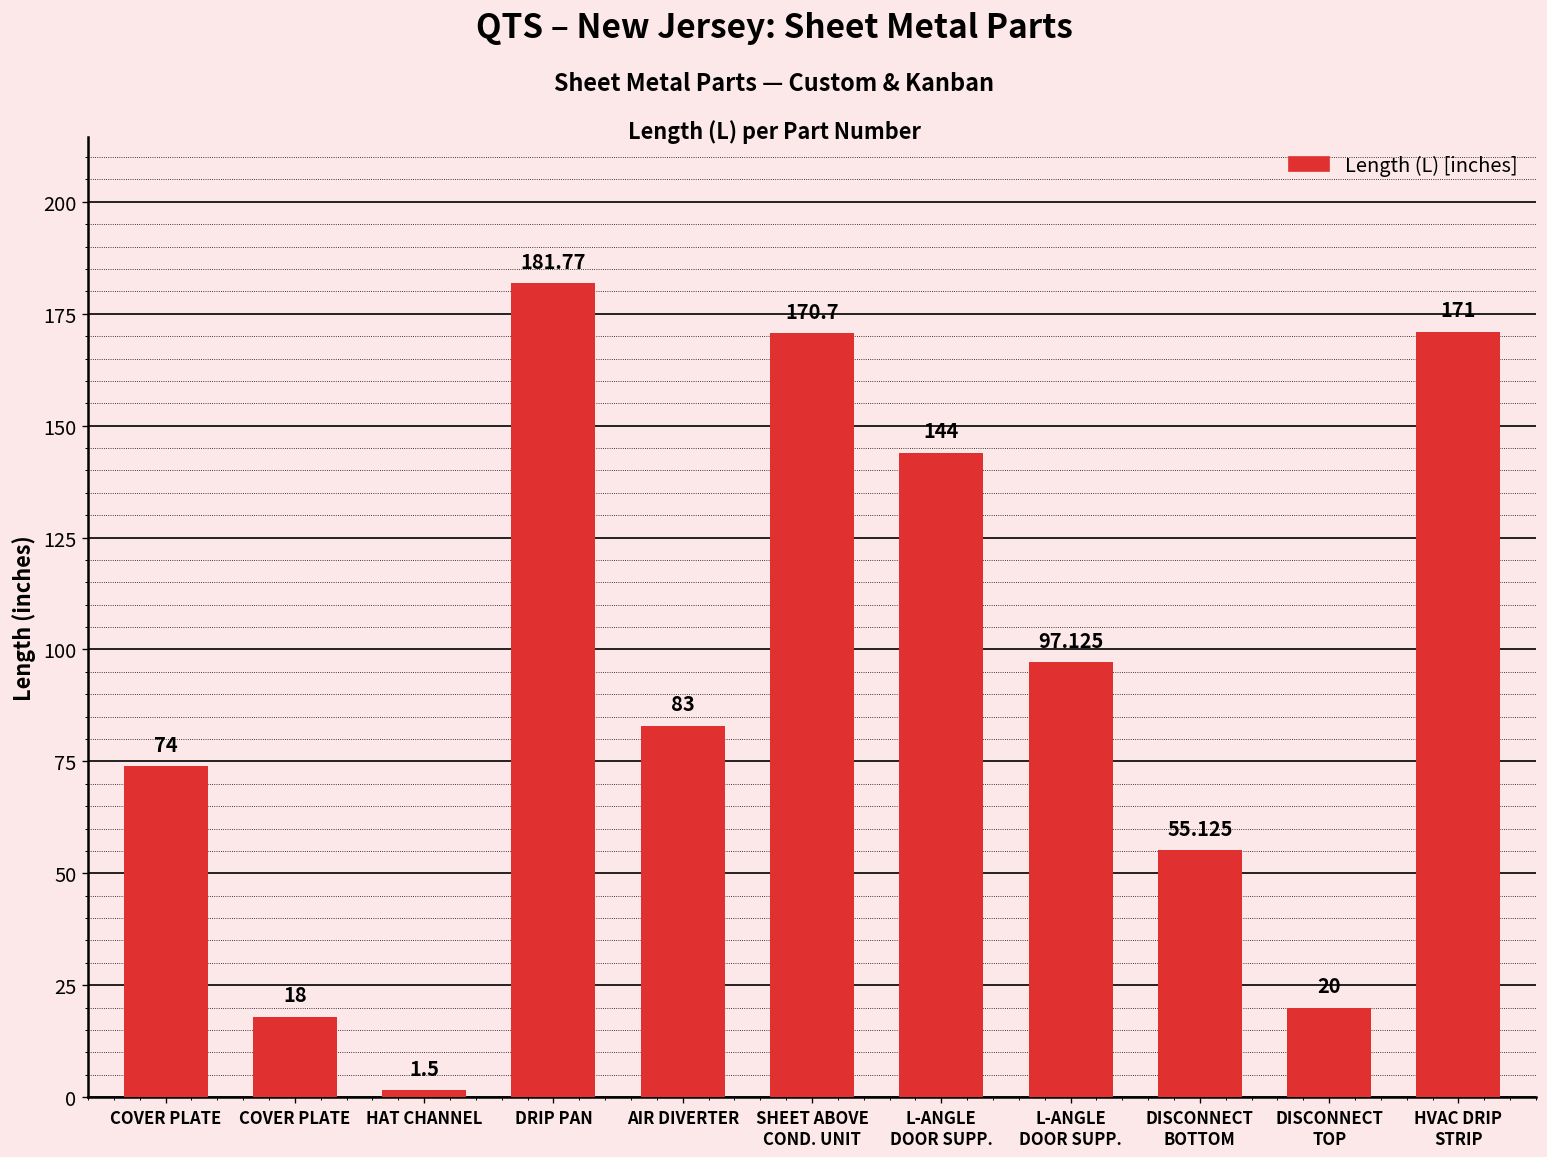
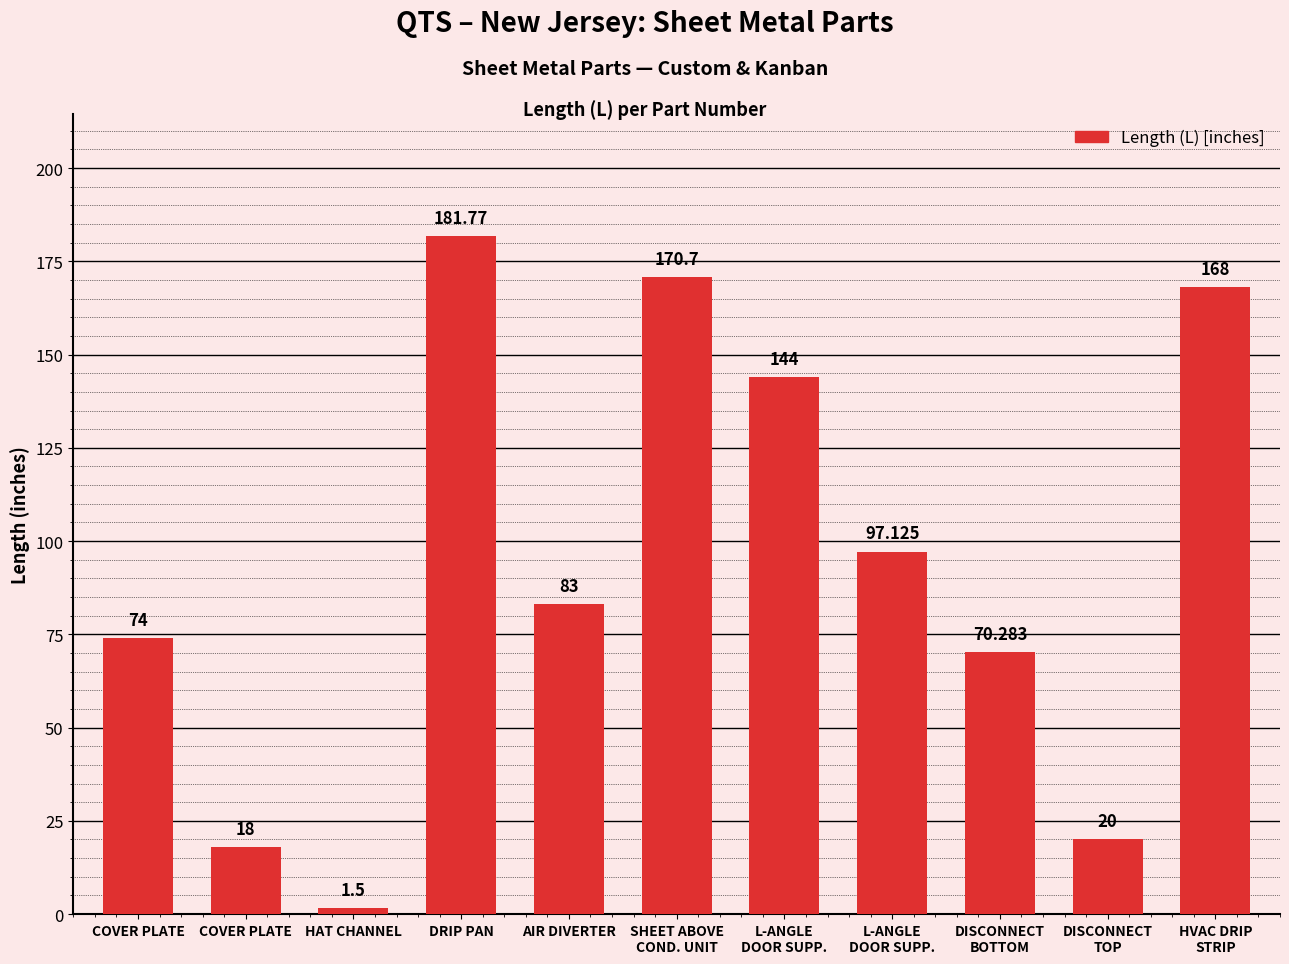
DISCONNECT BOTTOM: 55.125 -> 70.283
HVAC DRIP STRIP: 171 -> 168
